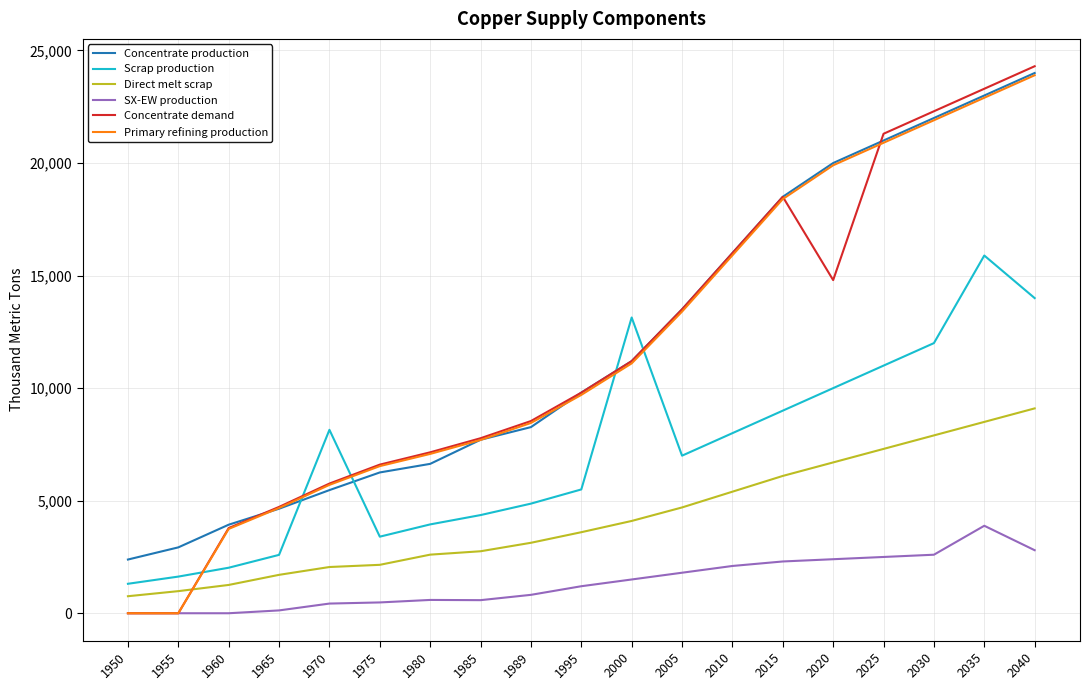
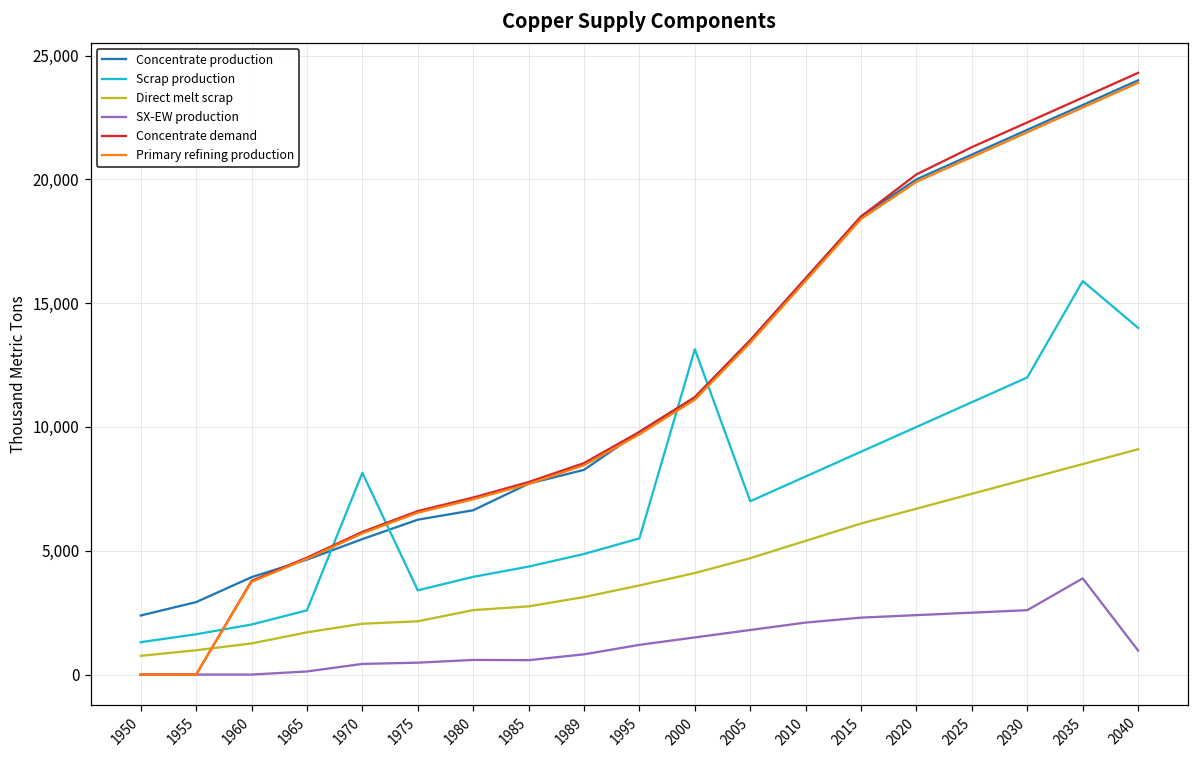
Concentrate demand, 2020: 14,800 -> 20,200
SX-EW production, 2040: 2,800 -> 1,000
